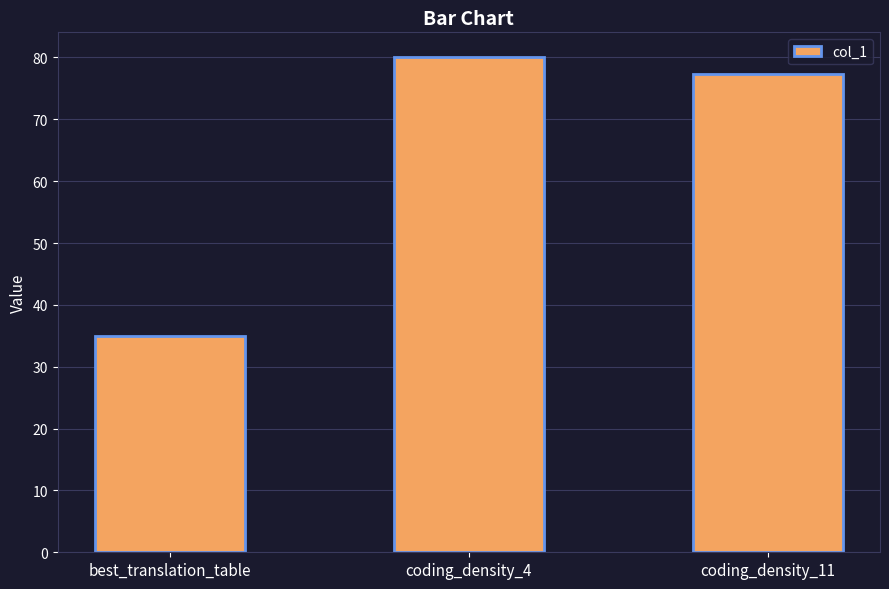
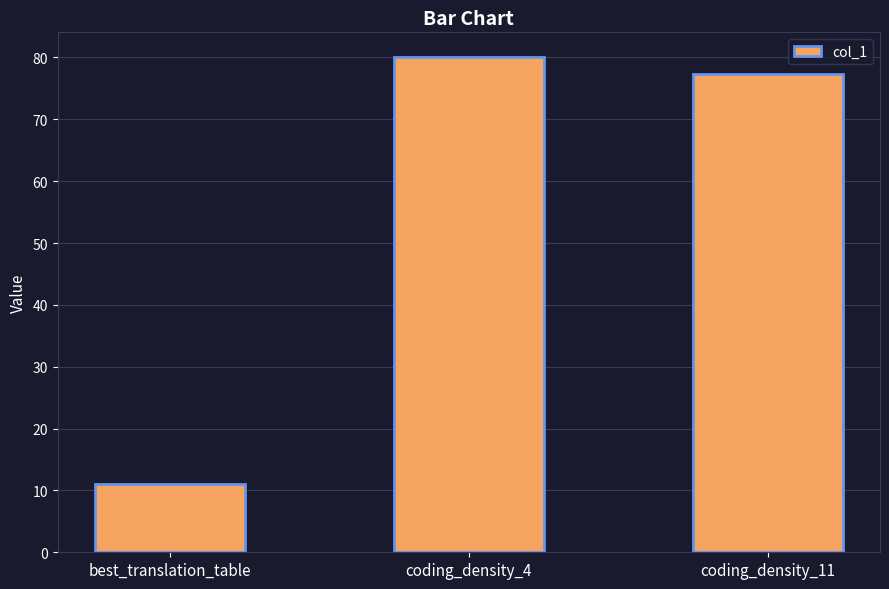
best_translation_table: 35 -> 11
